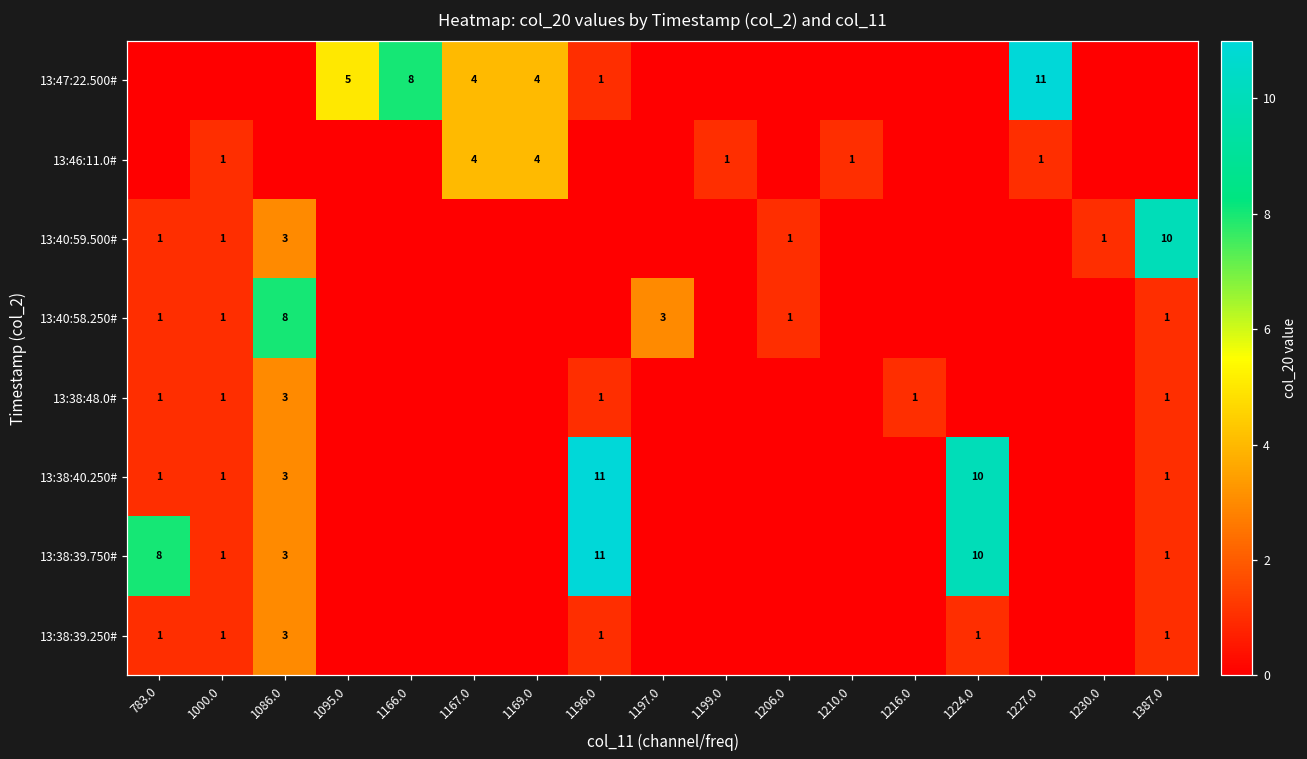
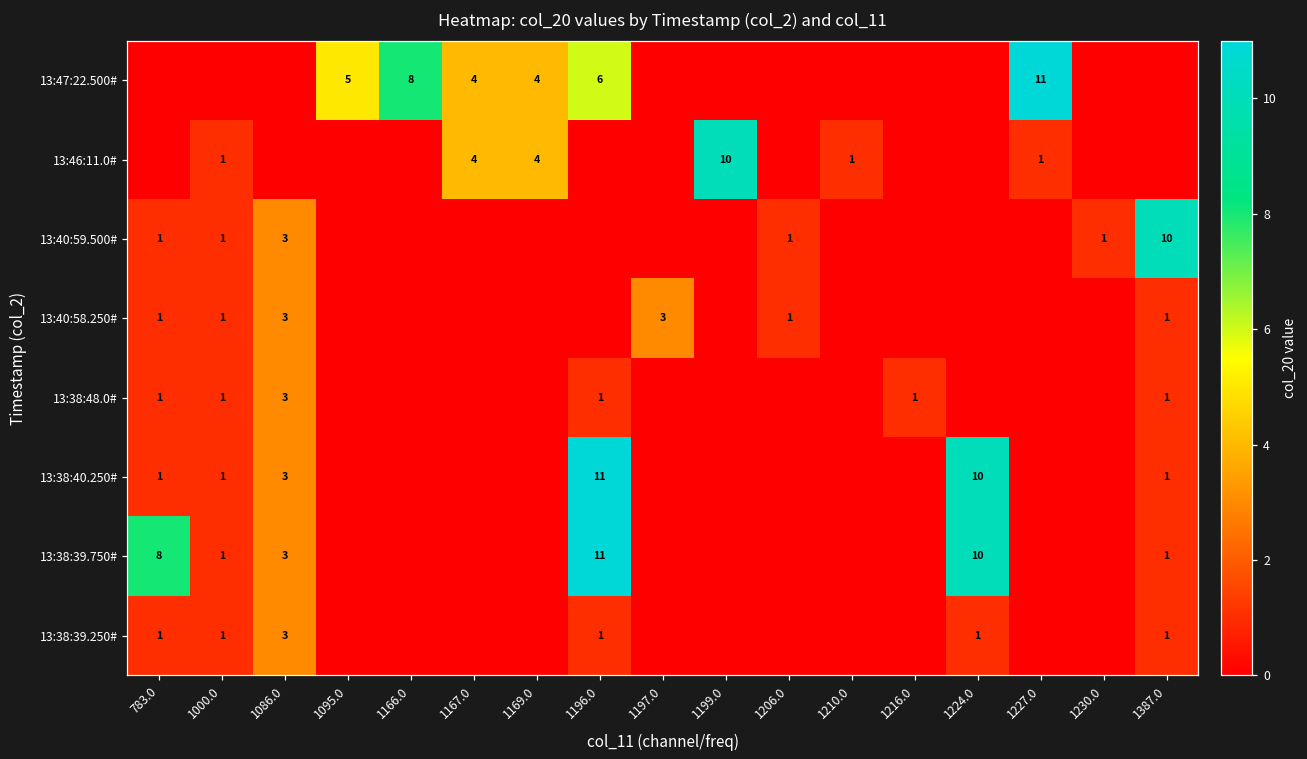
13:47:22.500#, 1196.0: 1 -> 6
13:46:11.0#, 1199.0: 1 -> 10
13:40:58.250#, 1086.0: 8 -> 3
